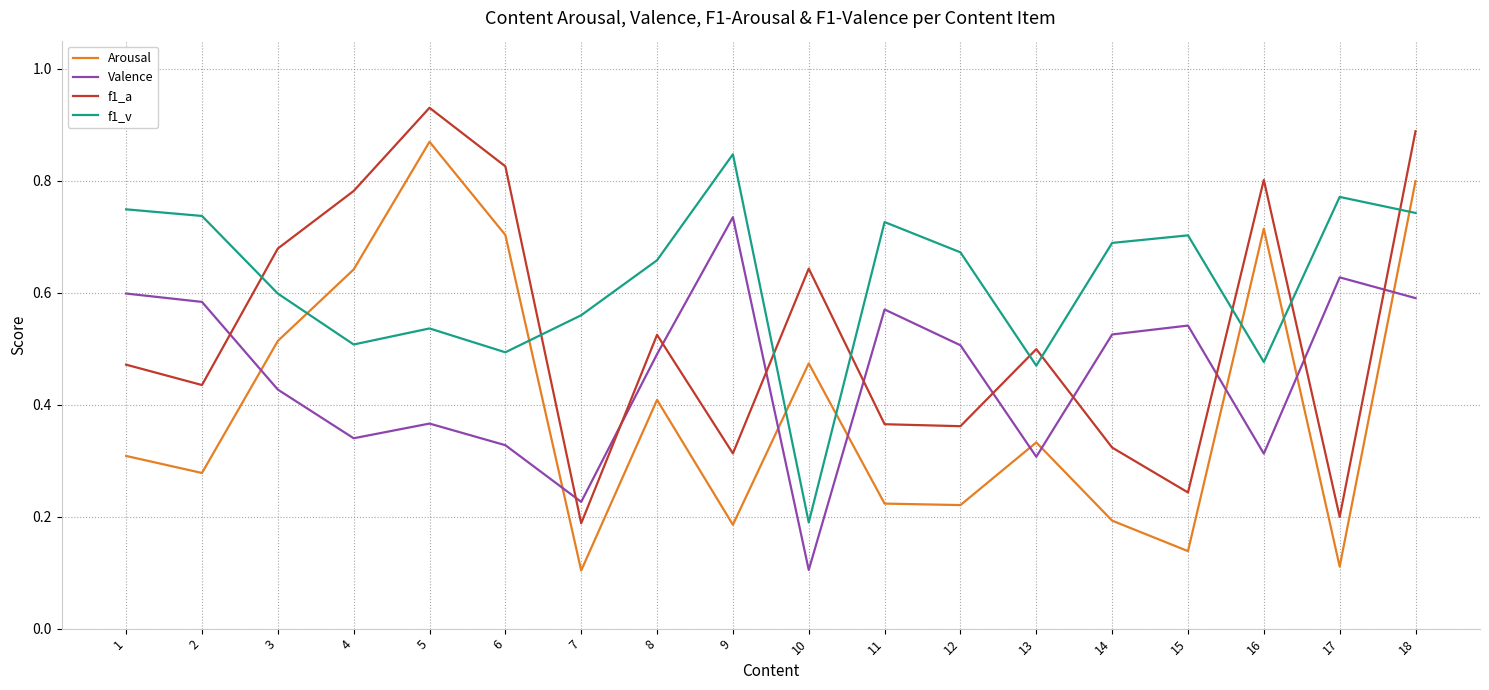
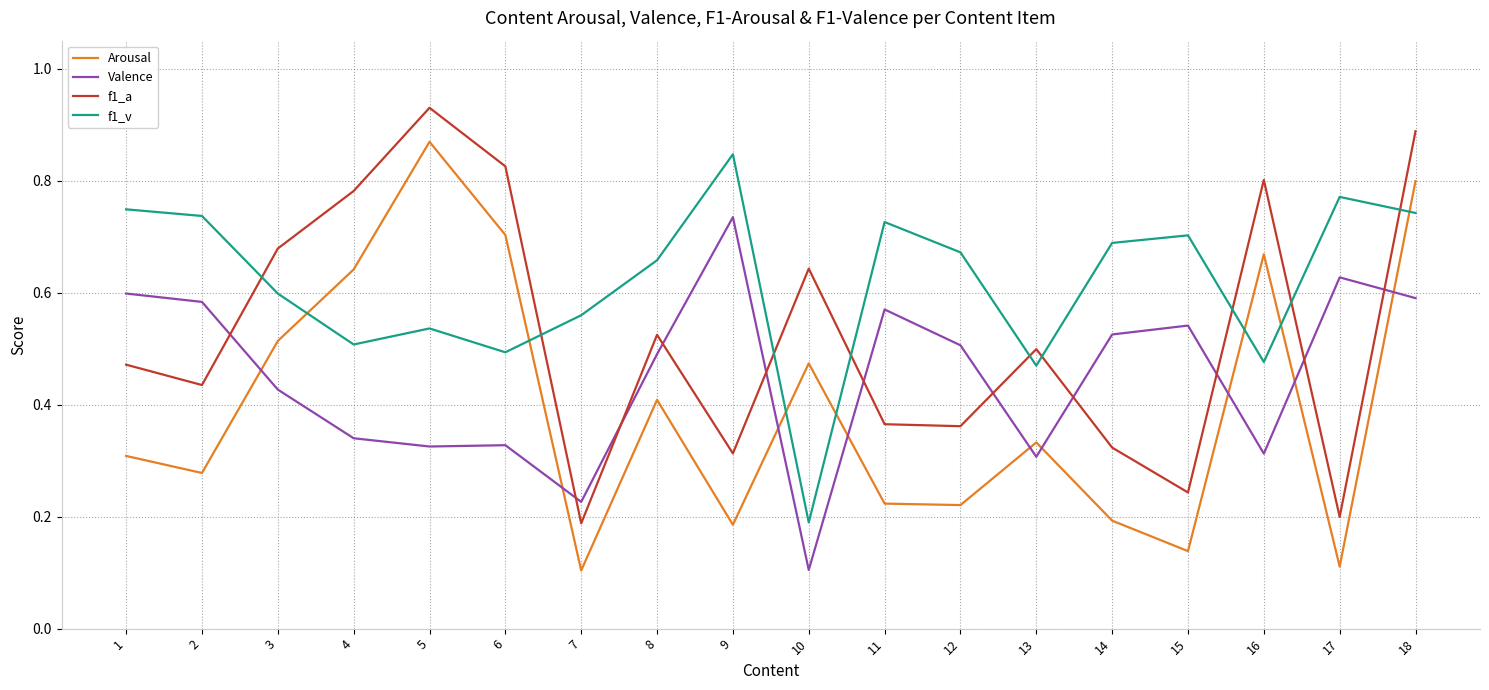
Valence, 5: 0.37 -> 0.33
Arousal, 16: 0.71 -> 0.67
